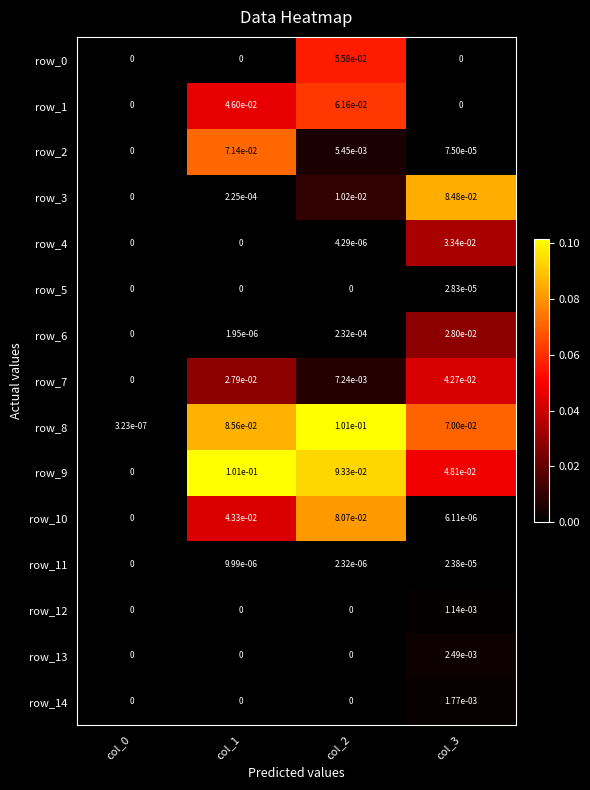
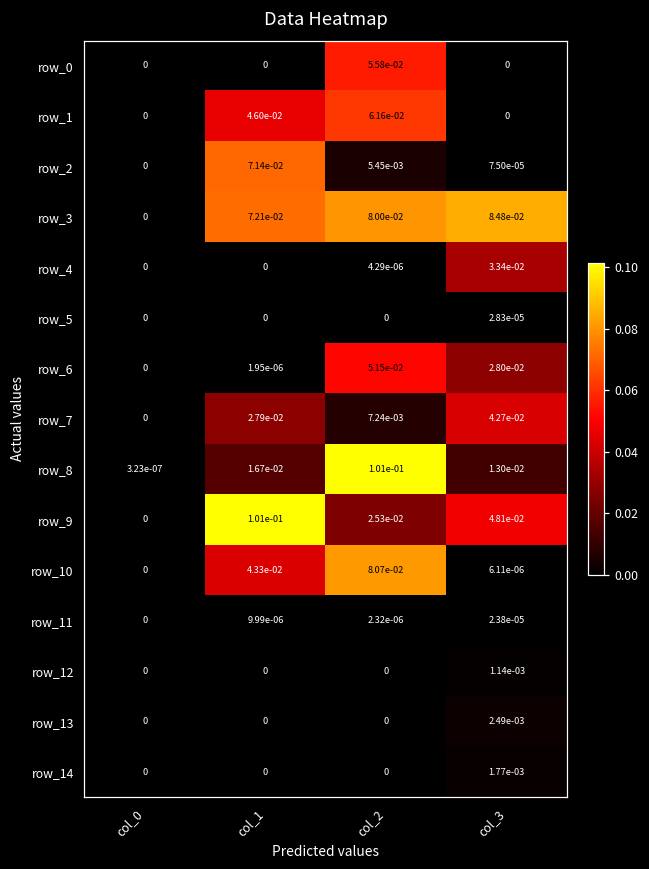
row_3, col_1: 2.25e-04 -> 7.21e-02
row_3, col_2: 1.02e-02 -> 8.00e-02
row_6, col_2: 2.32e-04 -> 5.15e-02
row_8, col_1: 8.56e-02 -> 1.67e-02
row_8, col_3: 7.00e-02 -> 1.30e-02
row_9, col_2: 9.33e-02 -> 2.53e-02
